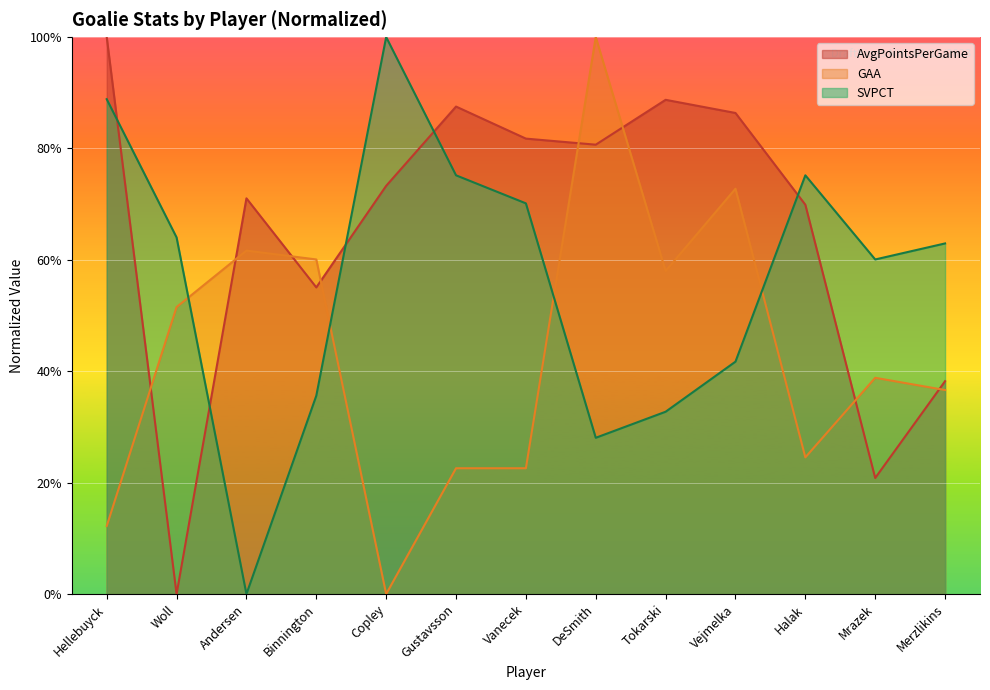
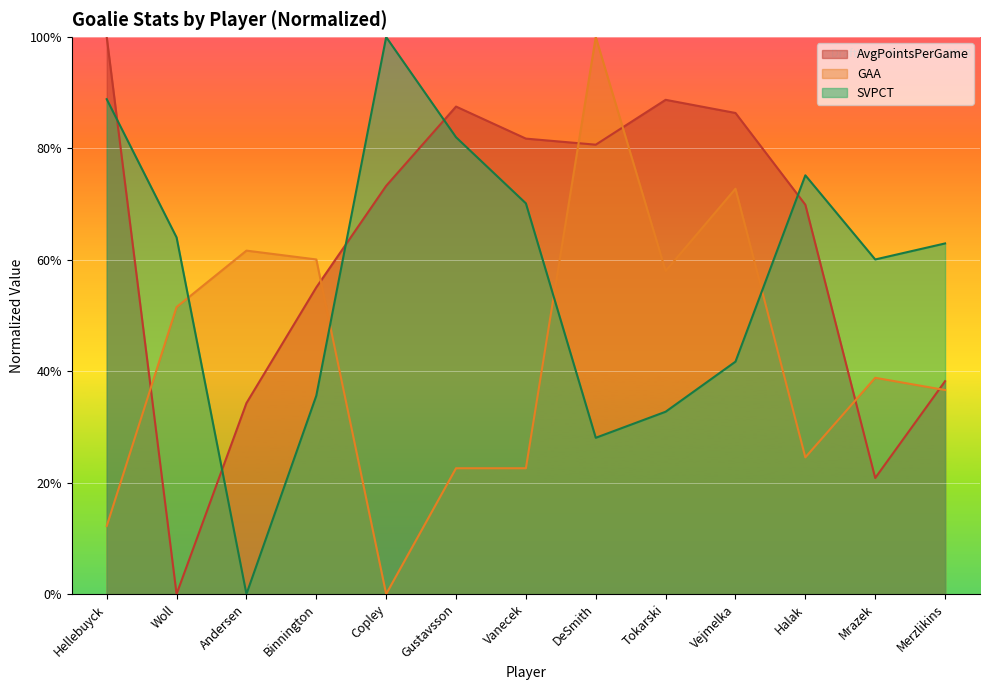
AvgPointsPerGame, Andersen: 71% -> 34%
SVPCT, Gustavsson: 75% -> 82%
